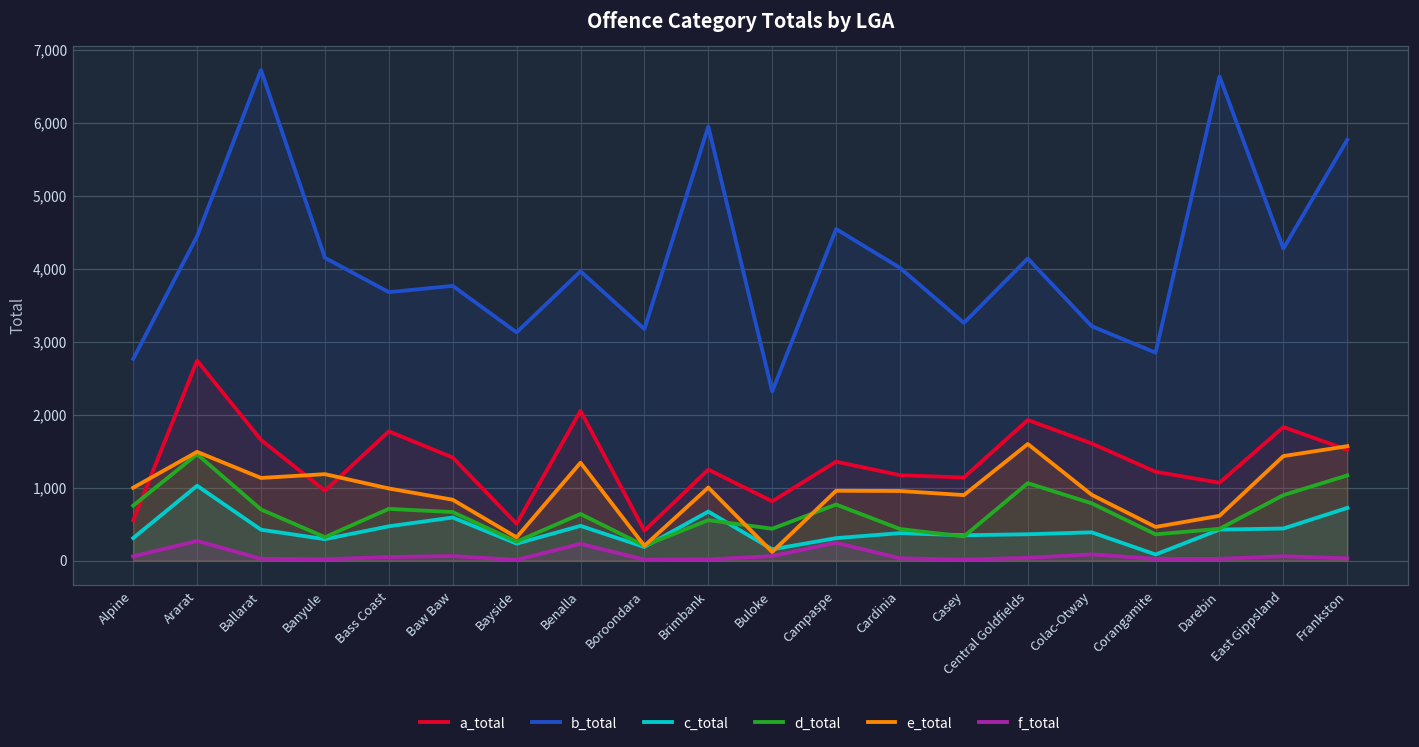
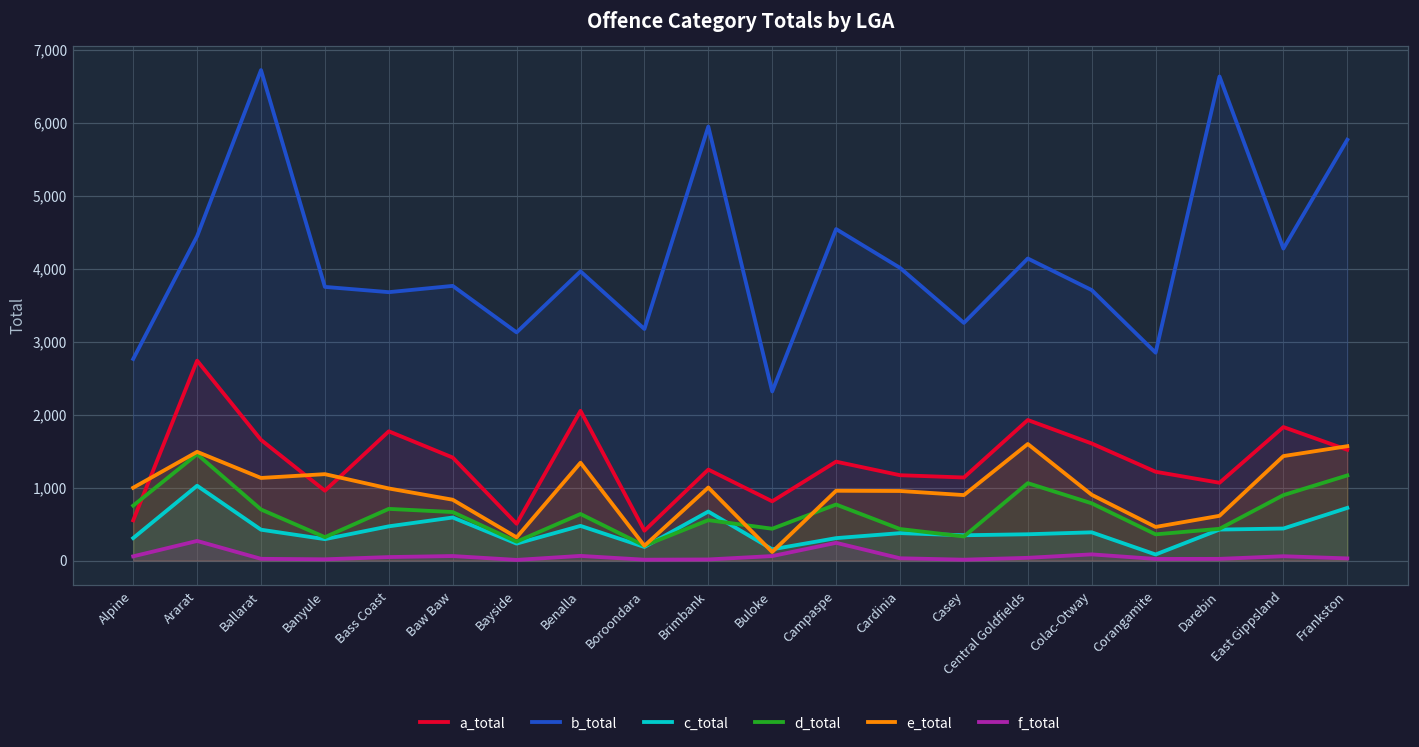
b_total, Banyule: 4,200 -> 3,800
f_total, Benalla: 200 -> 100
b_total, Colac-Otway: 3,200 -> 3,700
